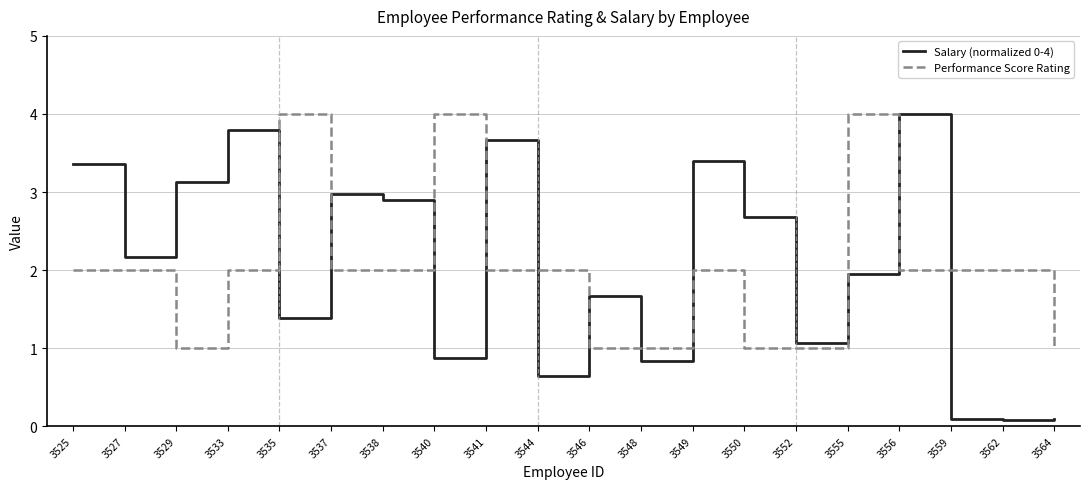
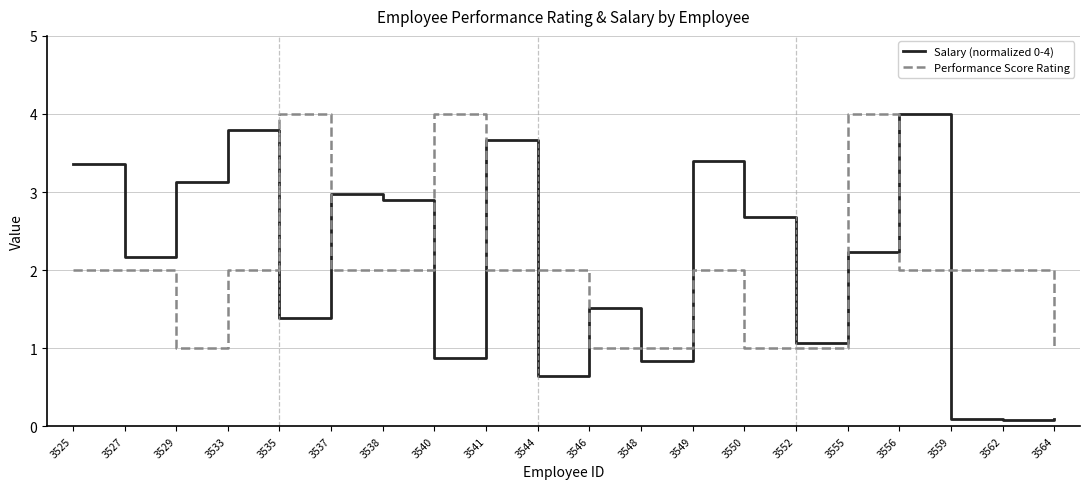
Salary (normalized 0-4), 3546: 1.7 -> 1.5
Salary (normalized 0-4), 3555: 1.9 -> 2.2
